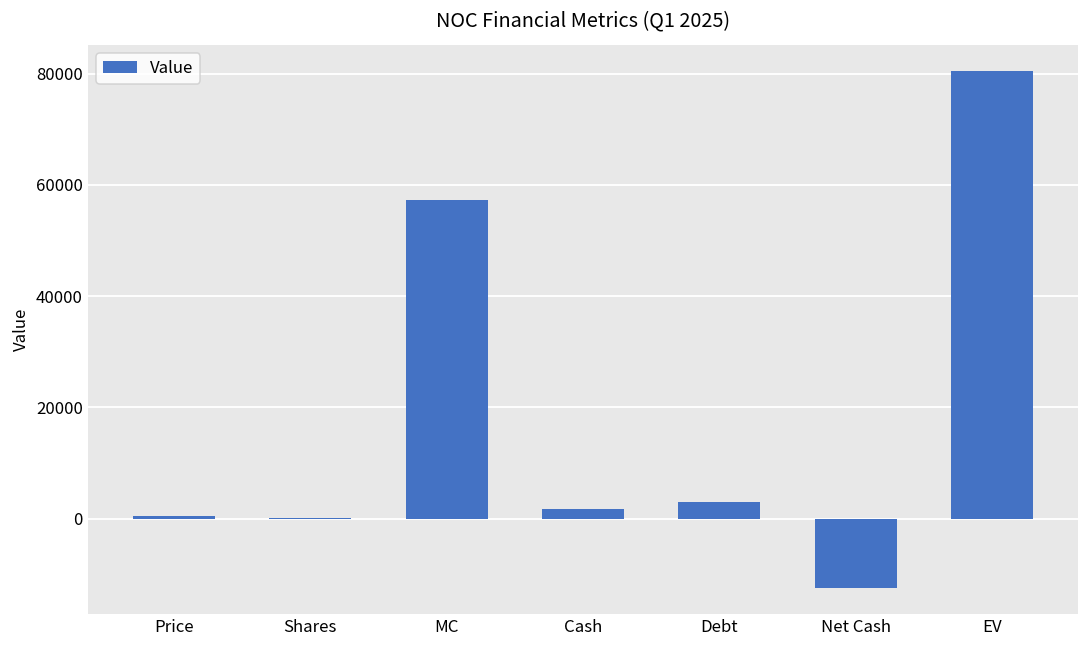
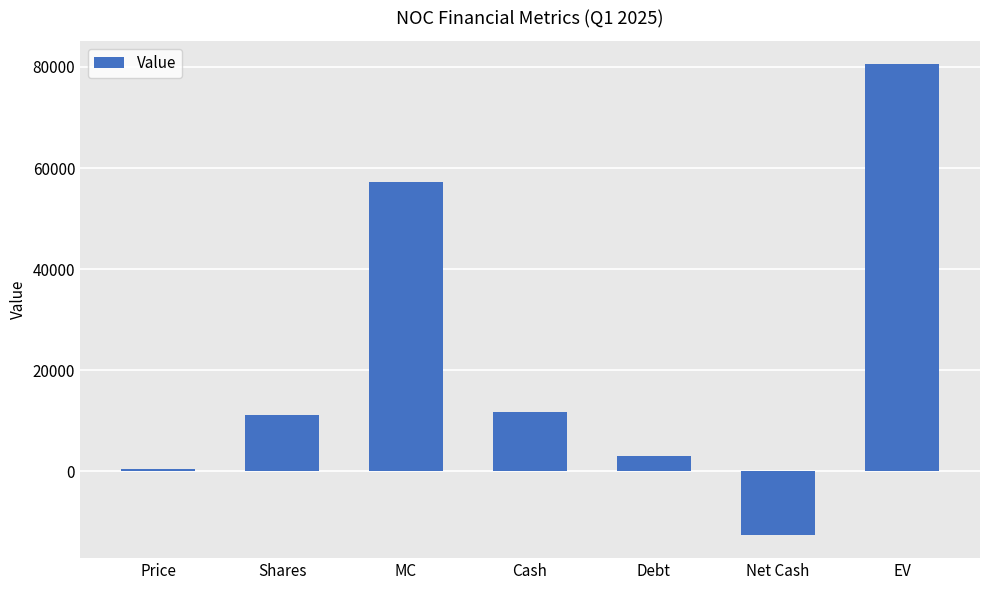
Shares: 0 -> 11000
Cash: 2000 -> 12000
